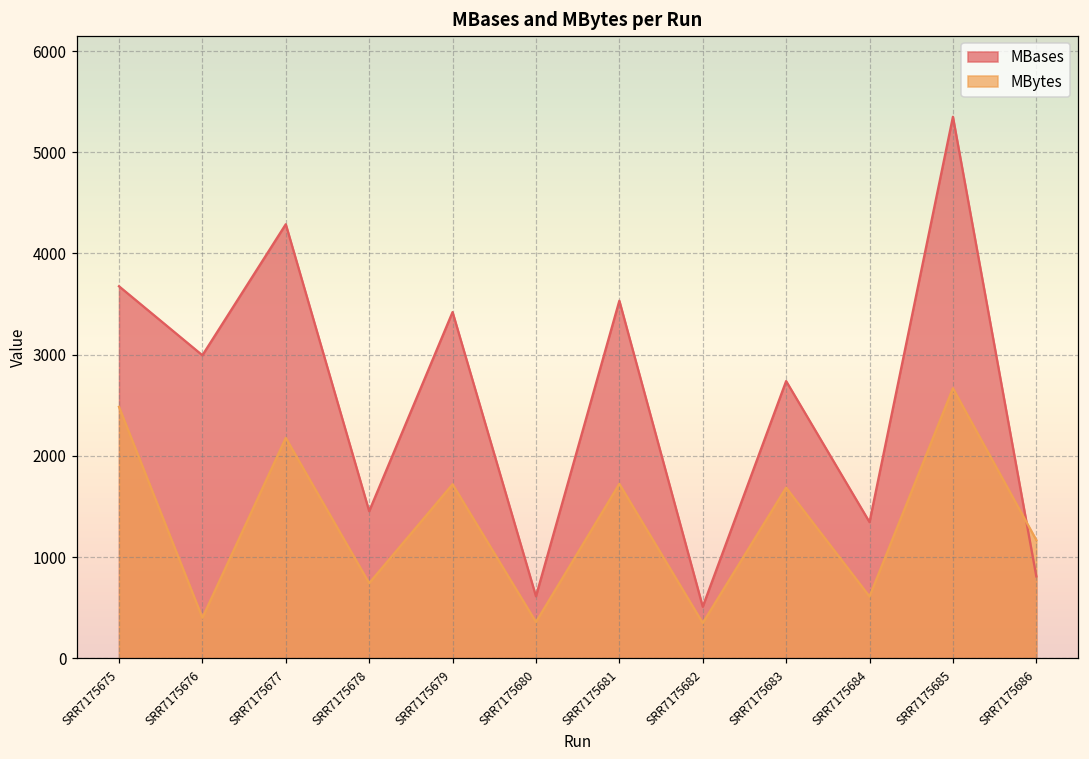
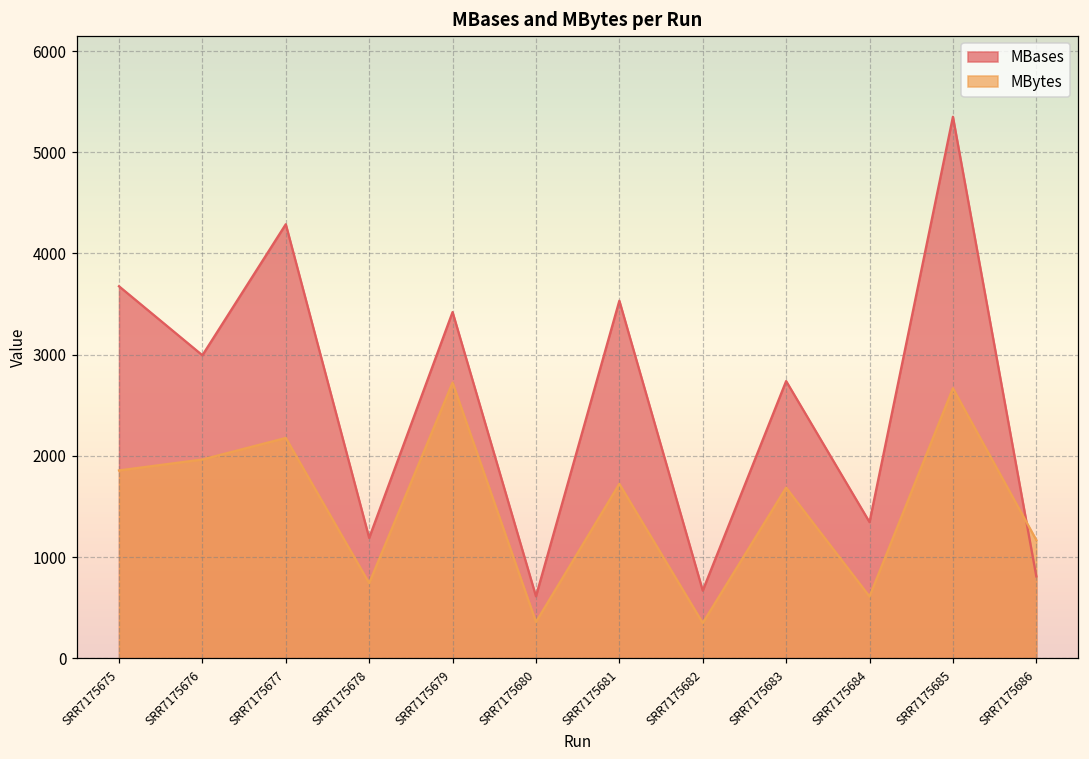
MBytes, SRR7175675: 2500 -> 1900
MBytes, SRR7175676: 400 -> 2000
MBases, SRR7175678: 1500 -> 1200
MBytes, SRR7175679: 1700 -> 2700
MBases, SRR7175682: 500 -> 700
